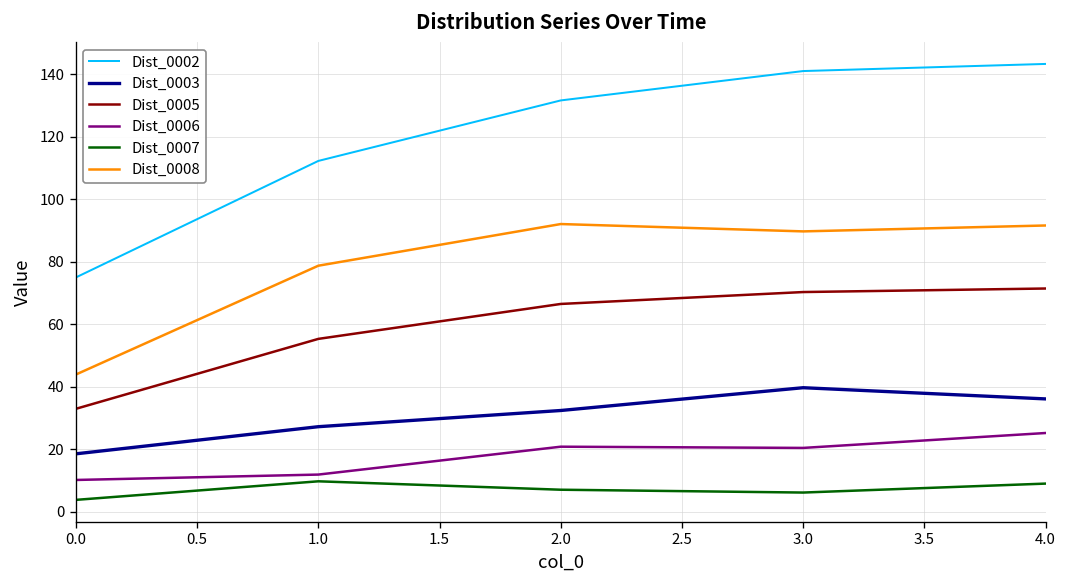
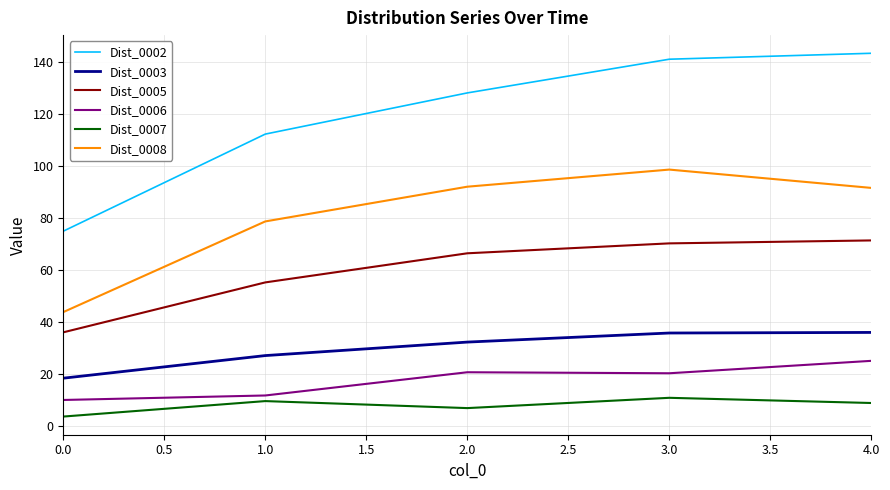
Dist_0005, 0.0: 33 -> 36
Dist_0002, 2.0: 132 -> 128
Dist_0003, 3.0: 40 -> 36
Dist_0007, 3.0: 6 -> 11
Dist_0008, 3.0: 90 -> 99
